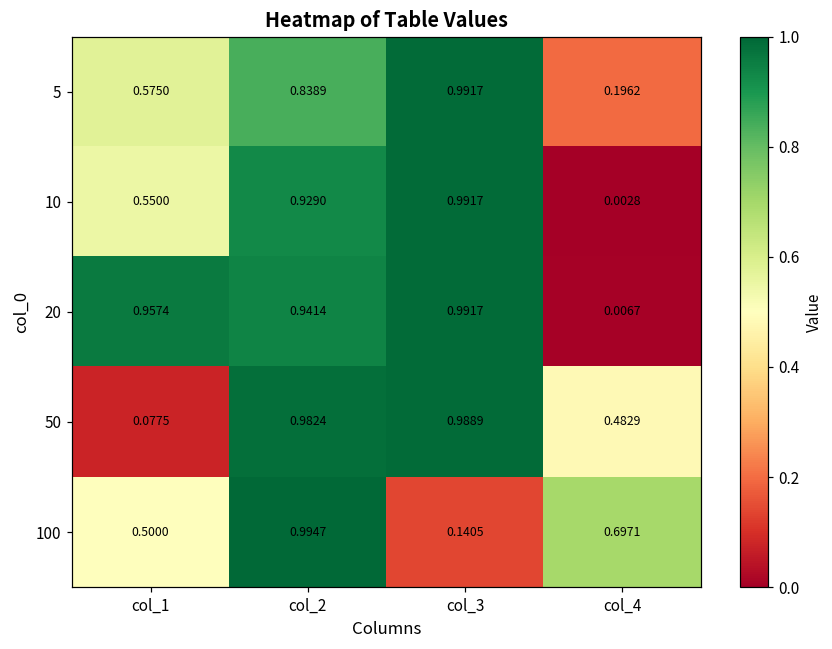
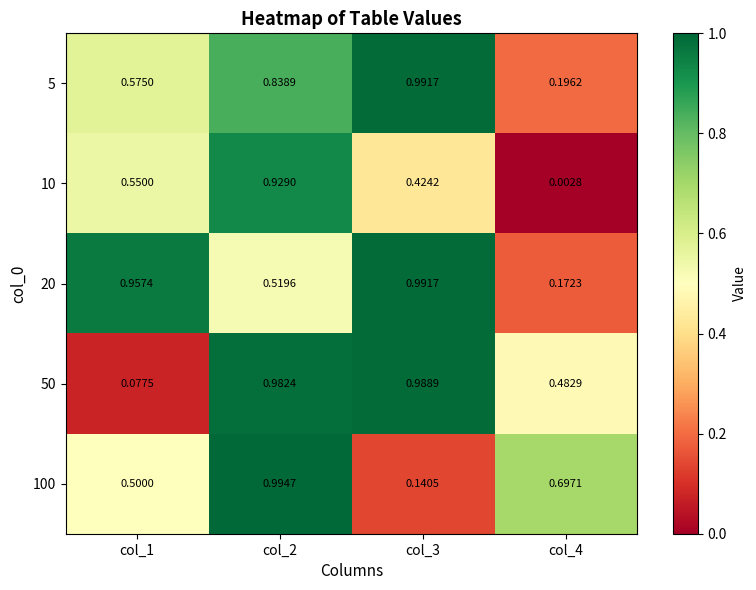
10, col_3: 0.9917 -> 0.4242
20, col_2: 0.9414 -> 0.5196
20, col_4: 0.0067 -> 0.1723
